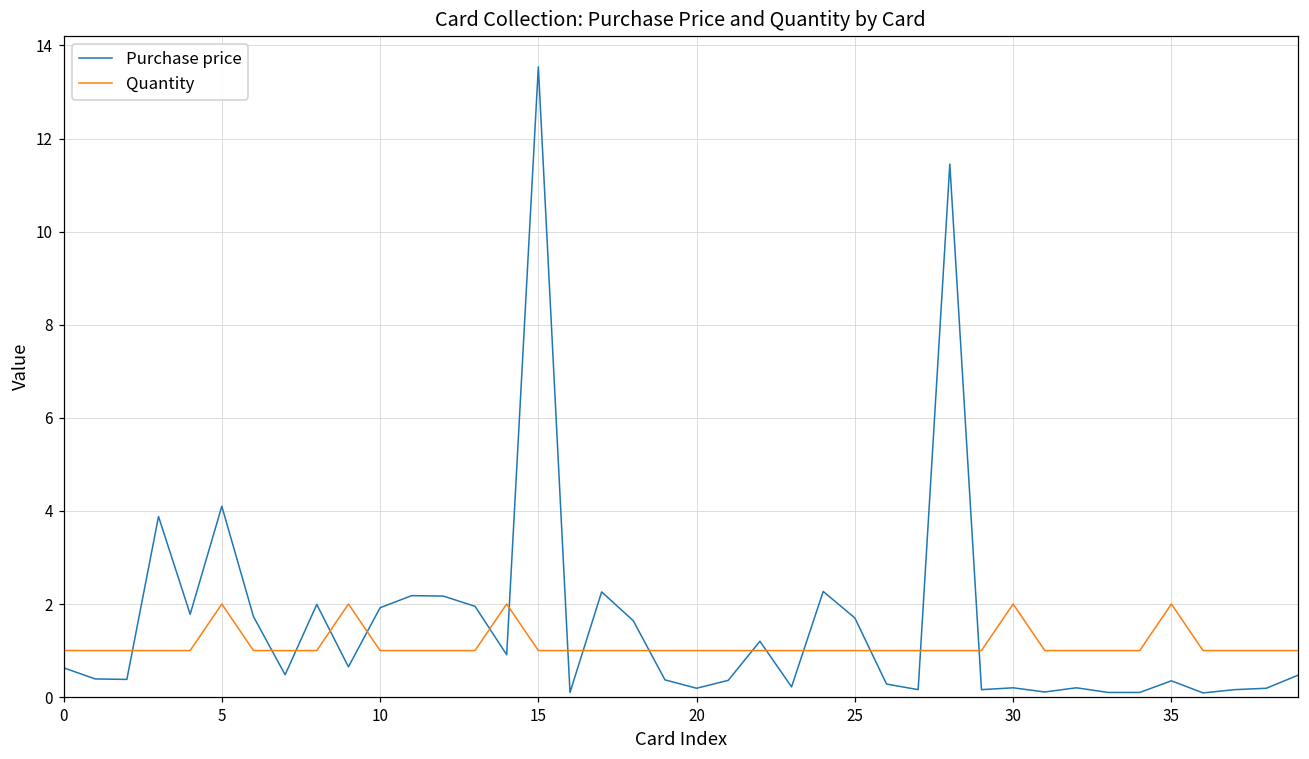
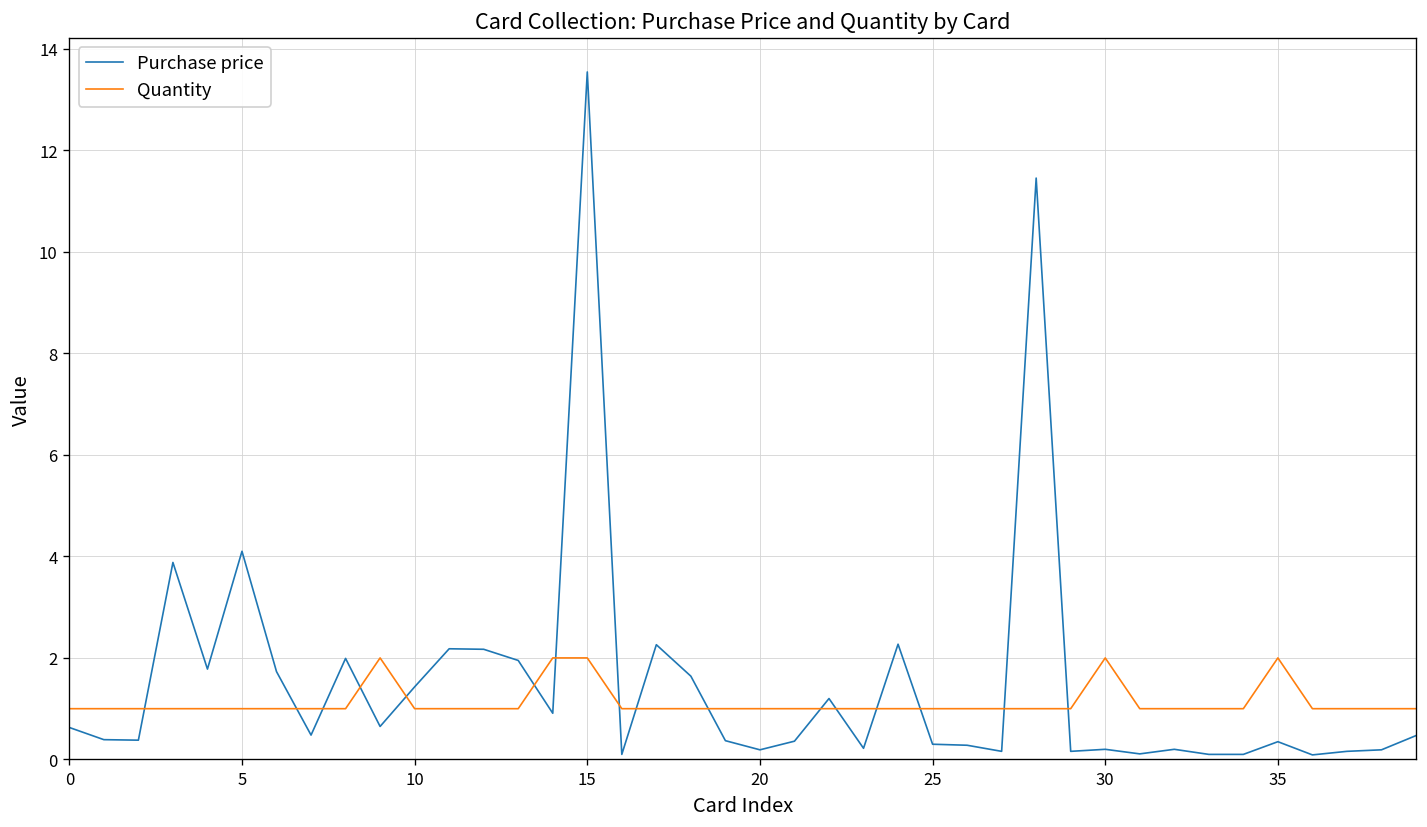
Quantity, 5: 2 -> 1
Purchase price, 10: 1.9 -> 1.4
Quantity, 15: 1 -> 2
Purchase price, 25: 1.7 -> 0.3
